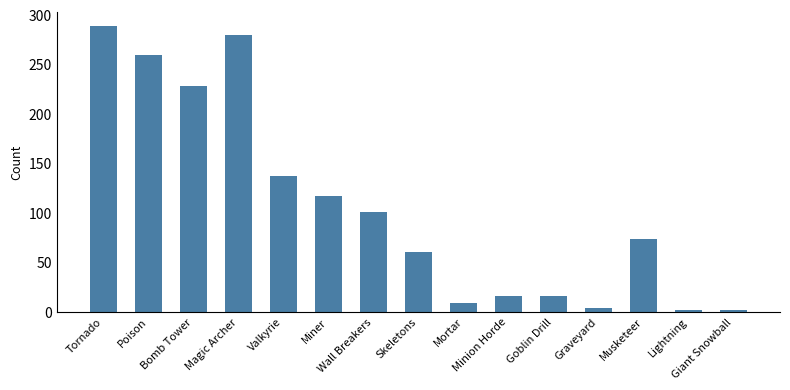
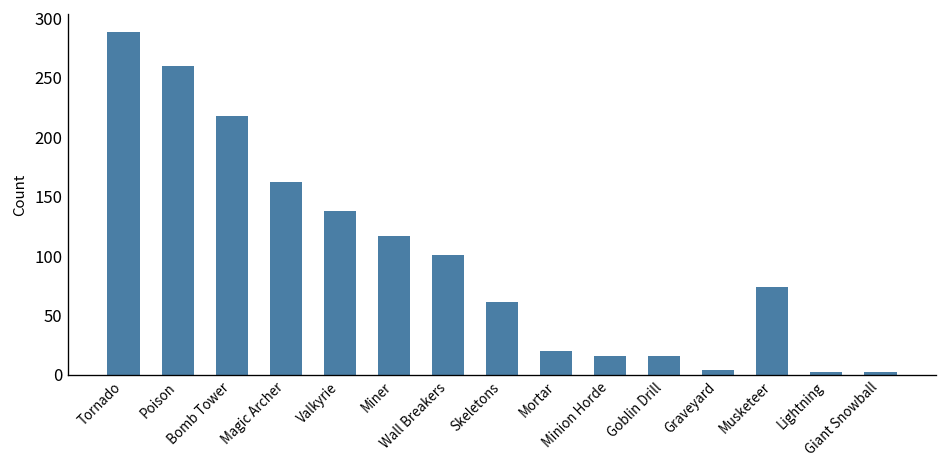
Bomb Tower: 230 -> 220
Magic Archer: 280 -> 160
Mortar: 10 -> 20
